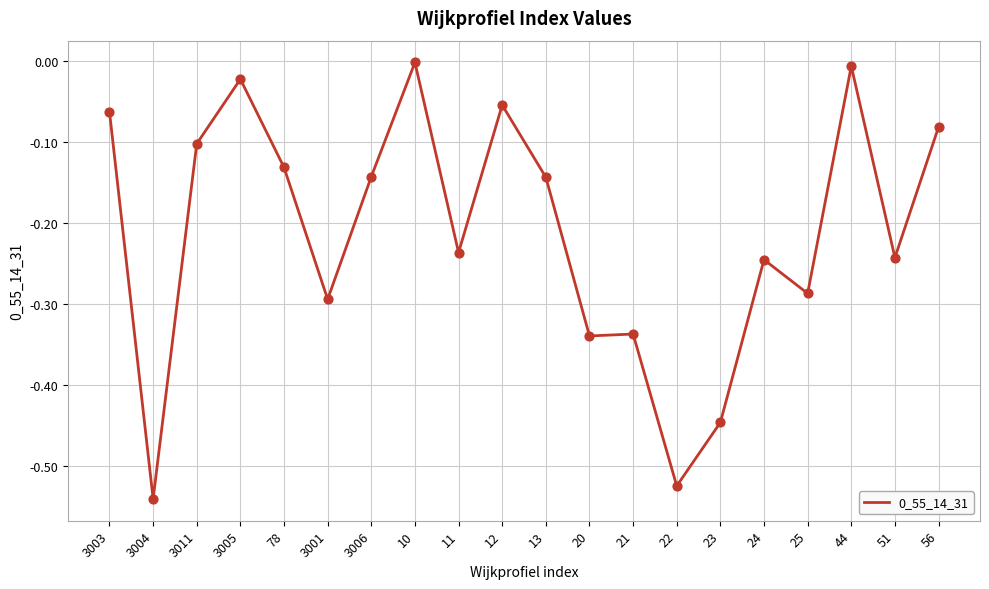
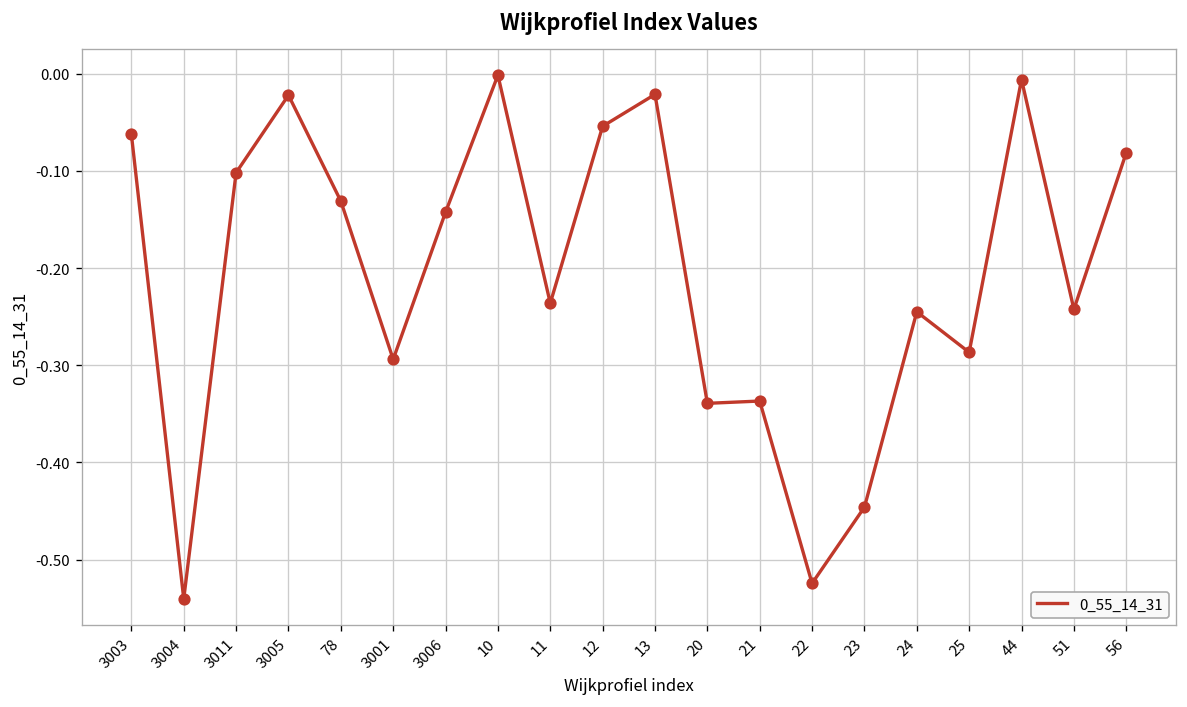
13: -0.14 -> -0.02
